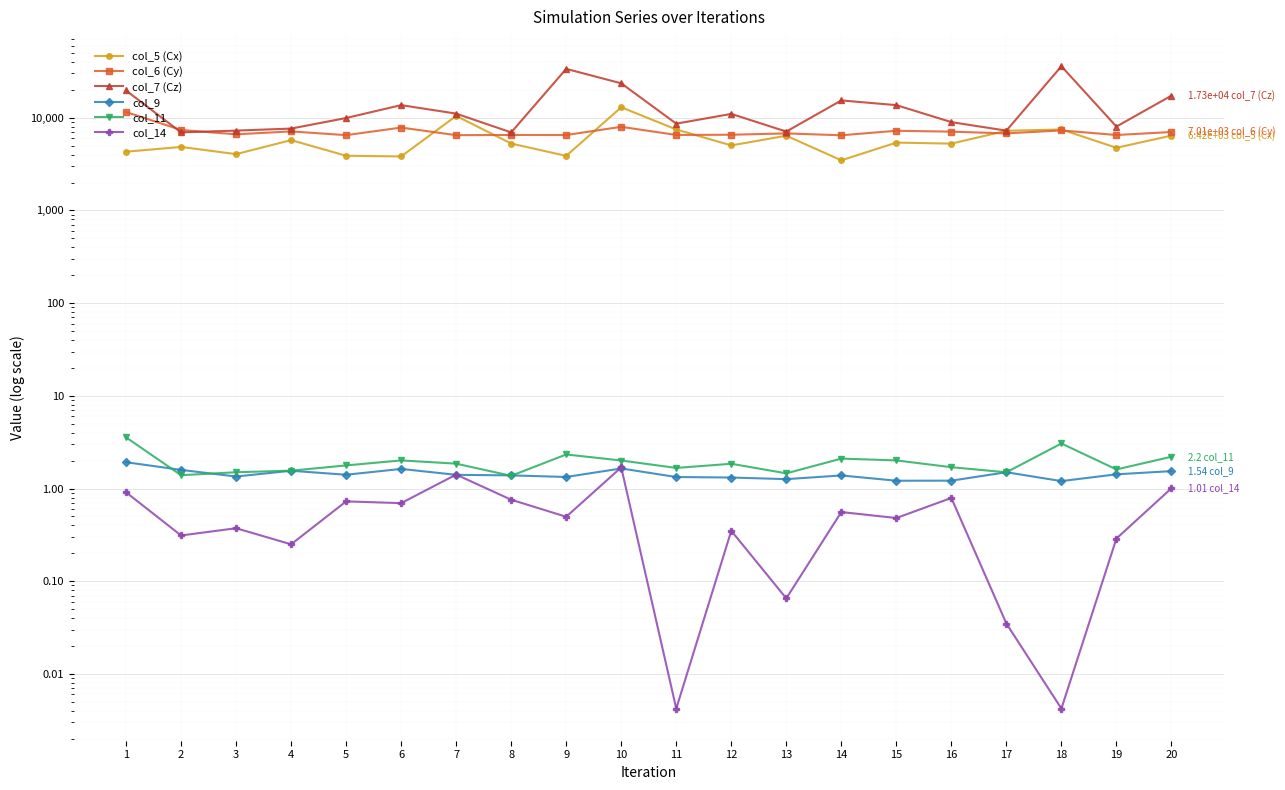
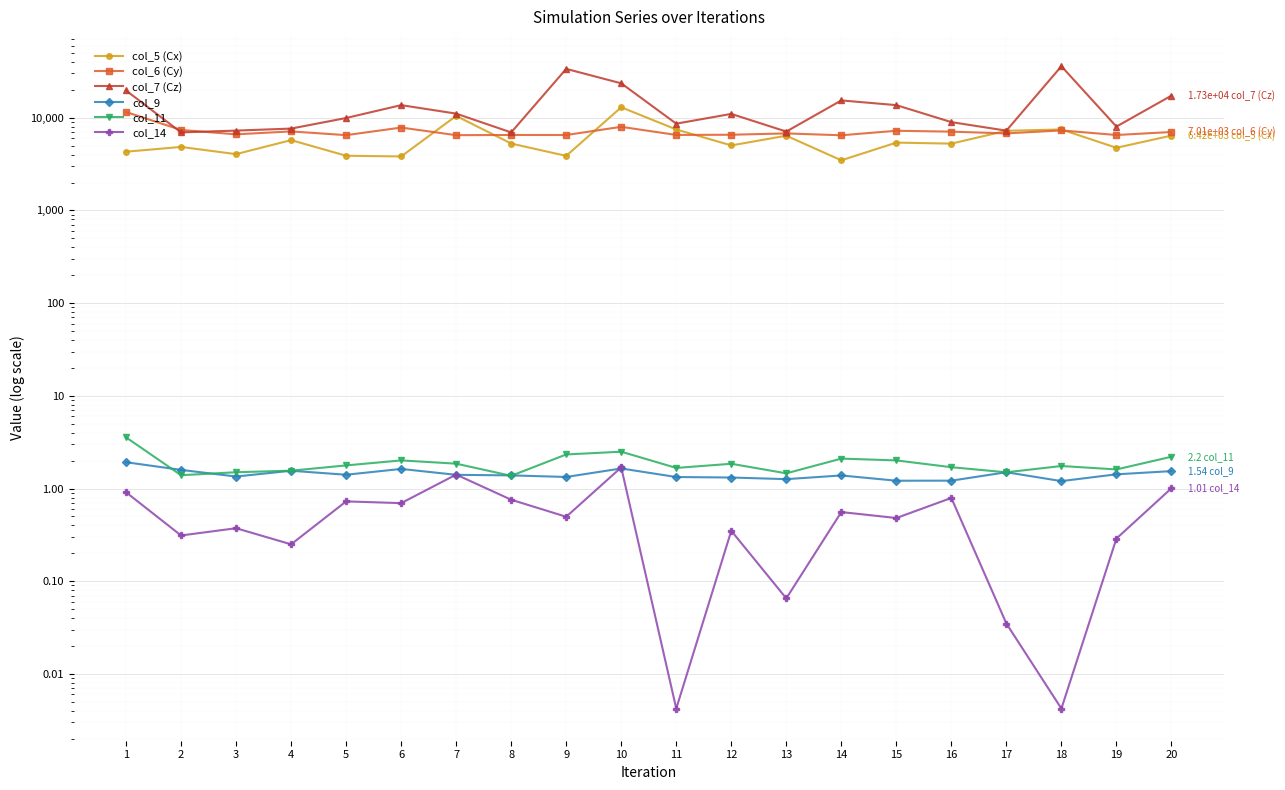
col_11, 10: 2.0 -> 2.5
col_11, 18: 3.1 -> 1.7
